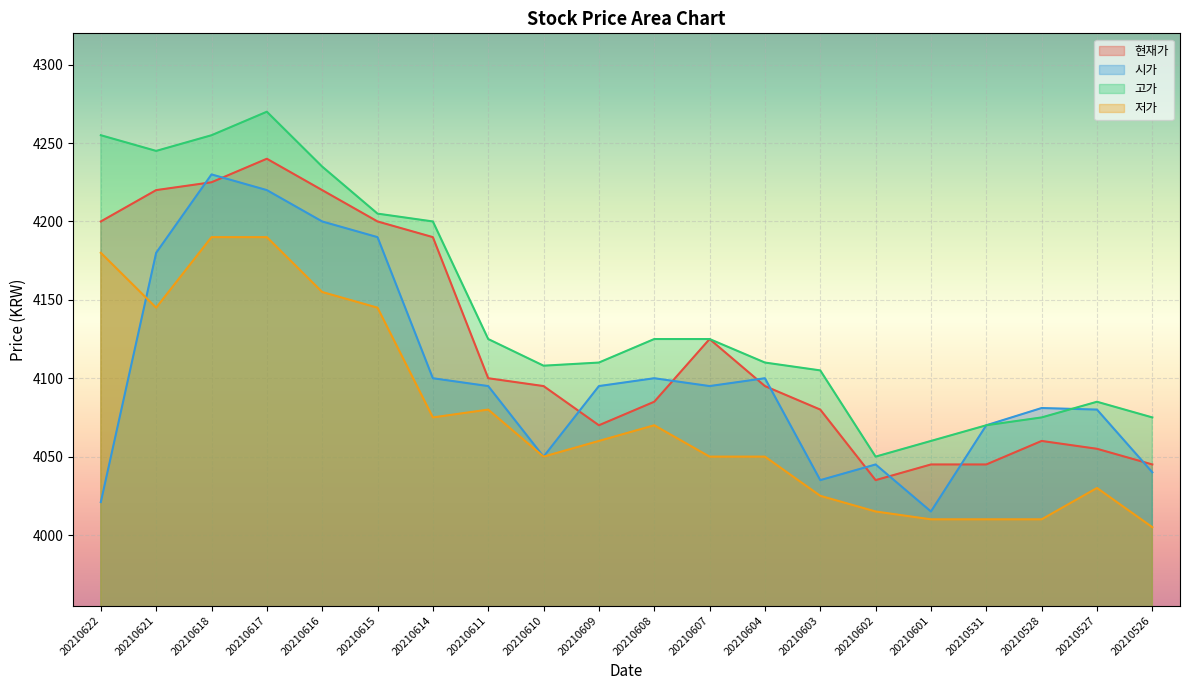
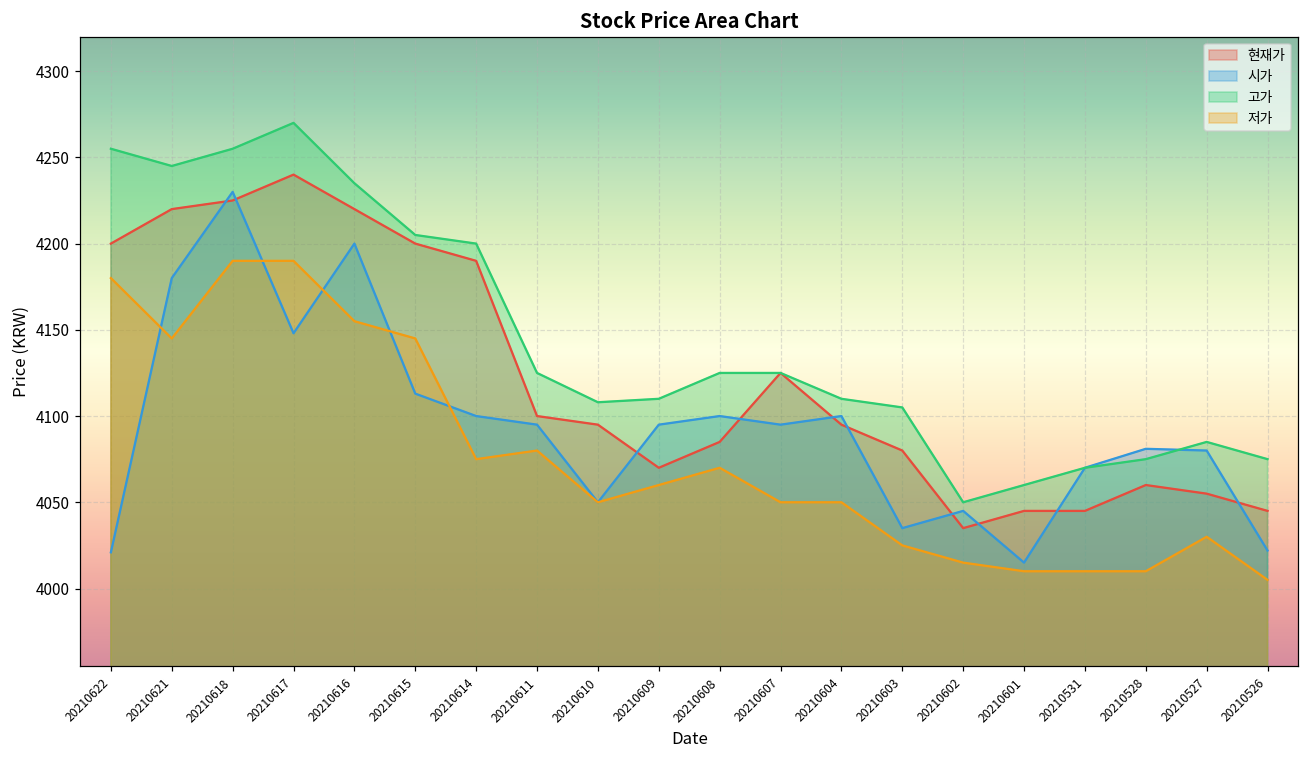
시가, 20210617: 4220 -> 4148
시가, 20210615: 4190 -> 4113
시가, 20210526: 4040 -> 4022
